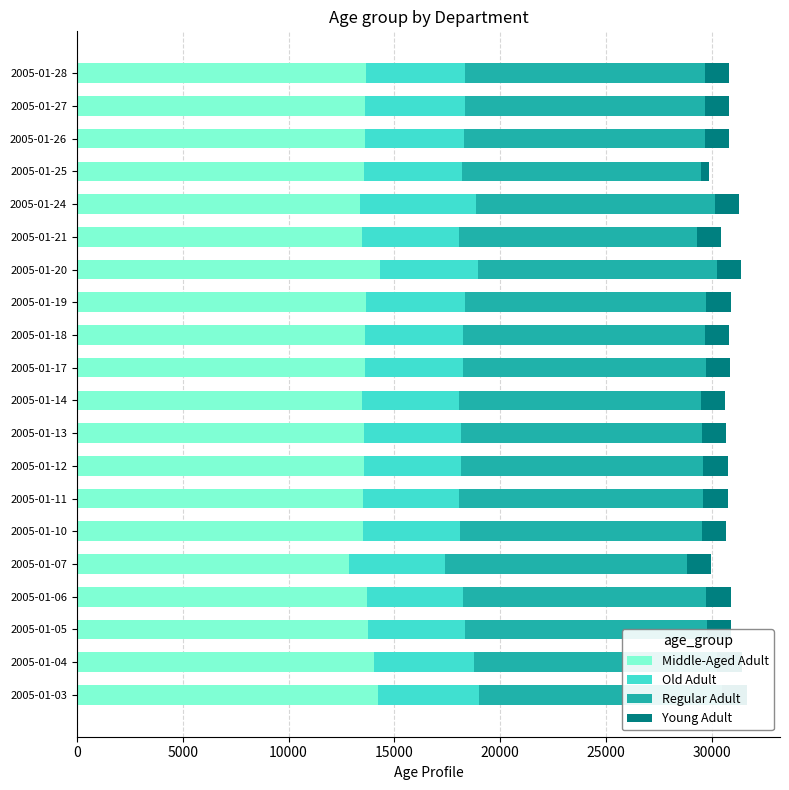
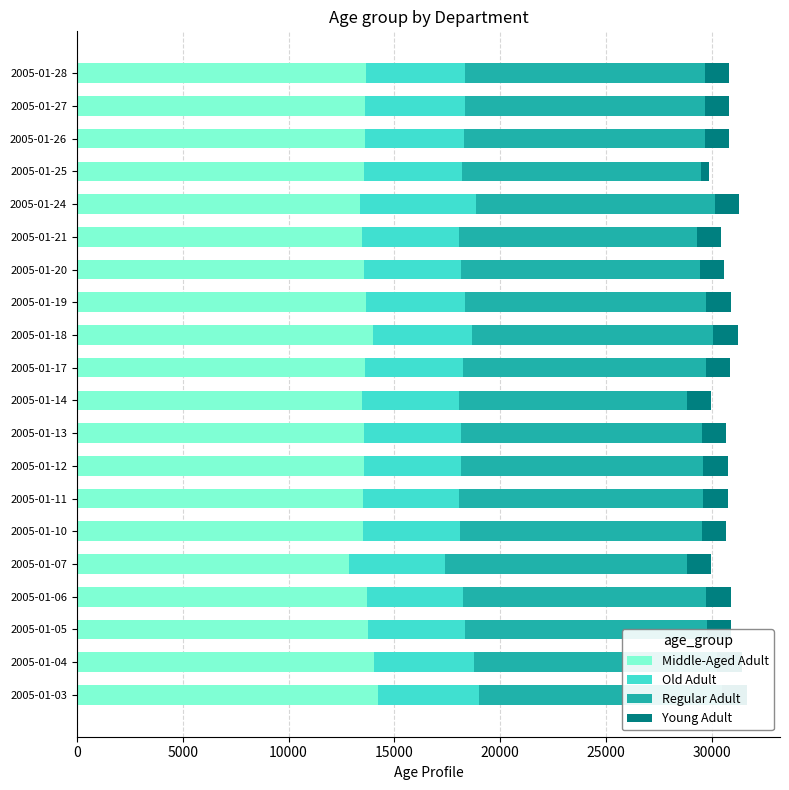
Middle-Aged Adult, 2005-01-20: 14300 -> 13500
Middle-Aged Adult, 2005-01-18: 13600 -> 14000
Regular Adult, 2005-01-14: 11400 -> 10800
